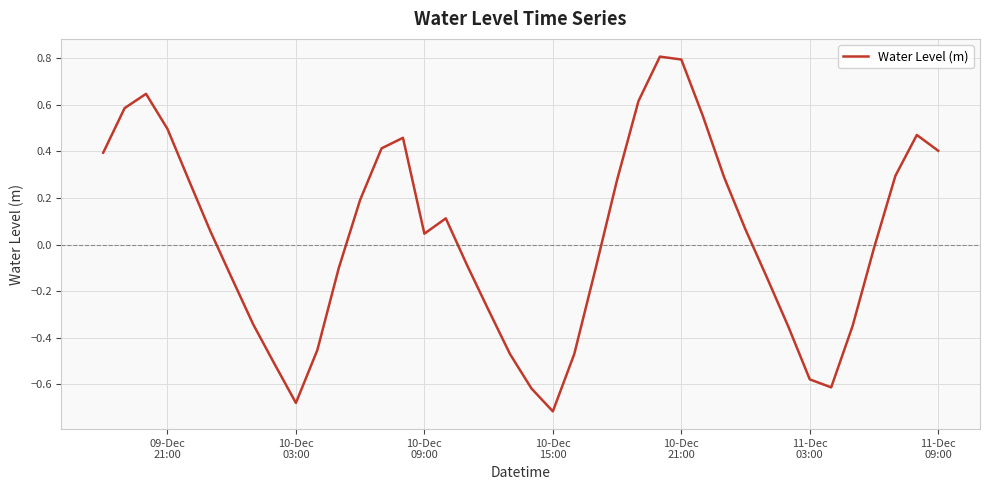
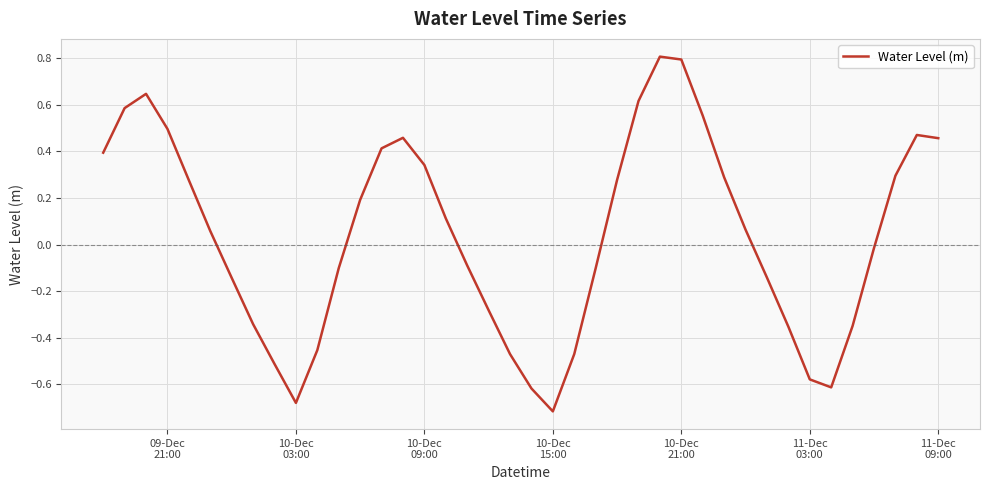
10-Dec 09:00: 0.05 -> 0.34
11-Dec 09:00: 0.40 -> 0.46
